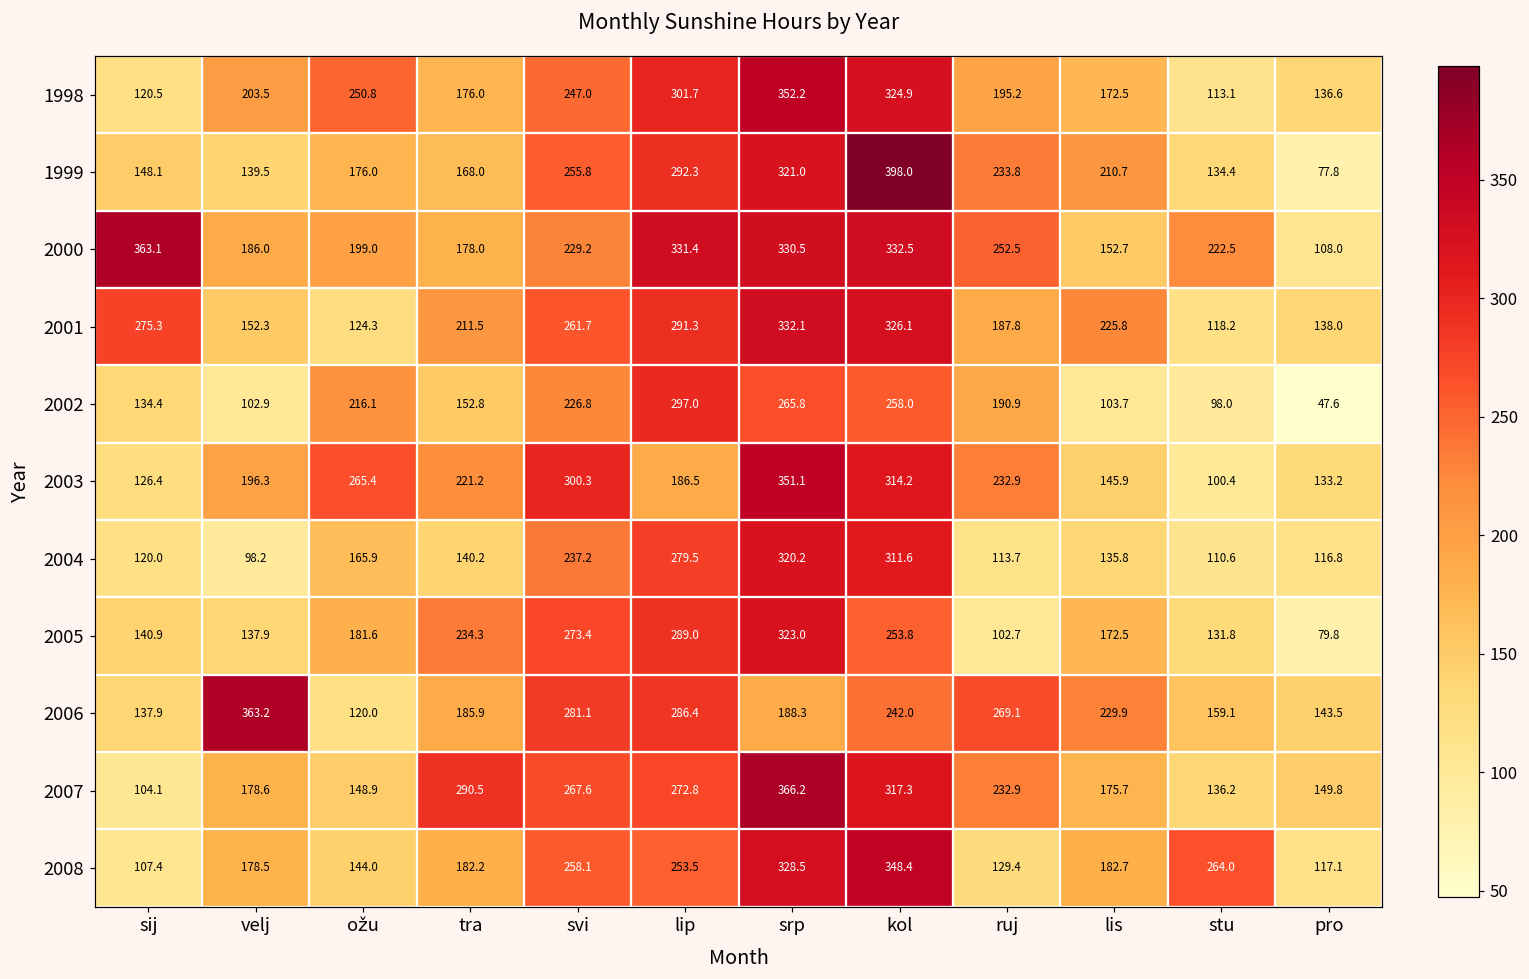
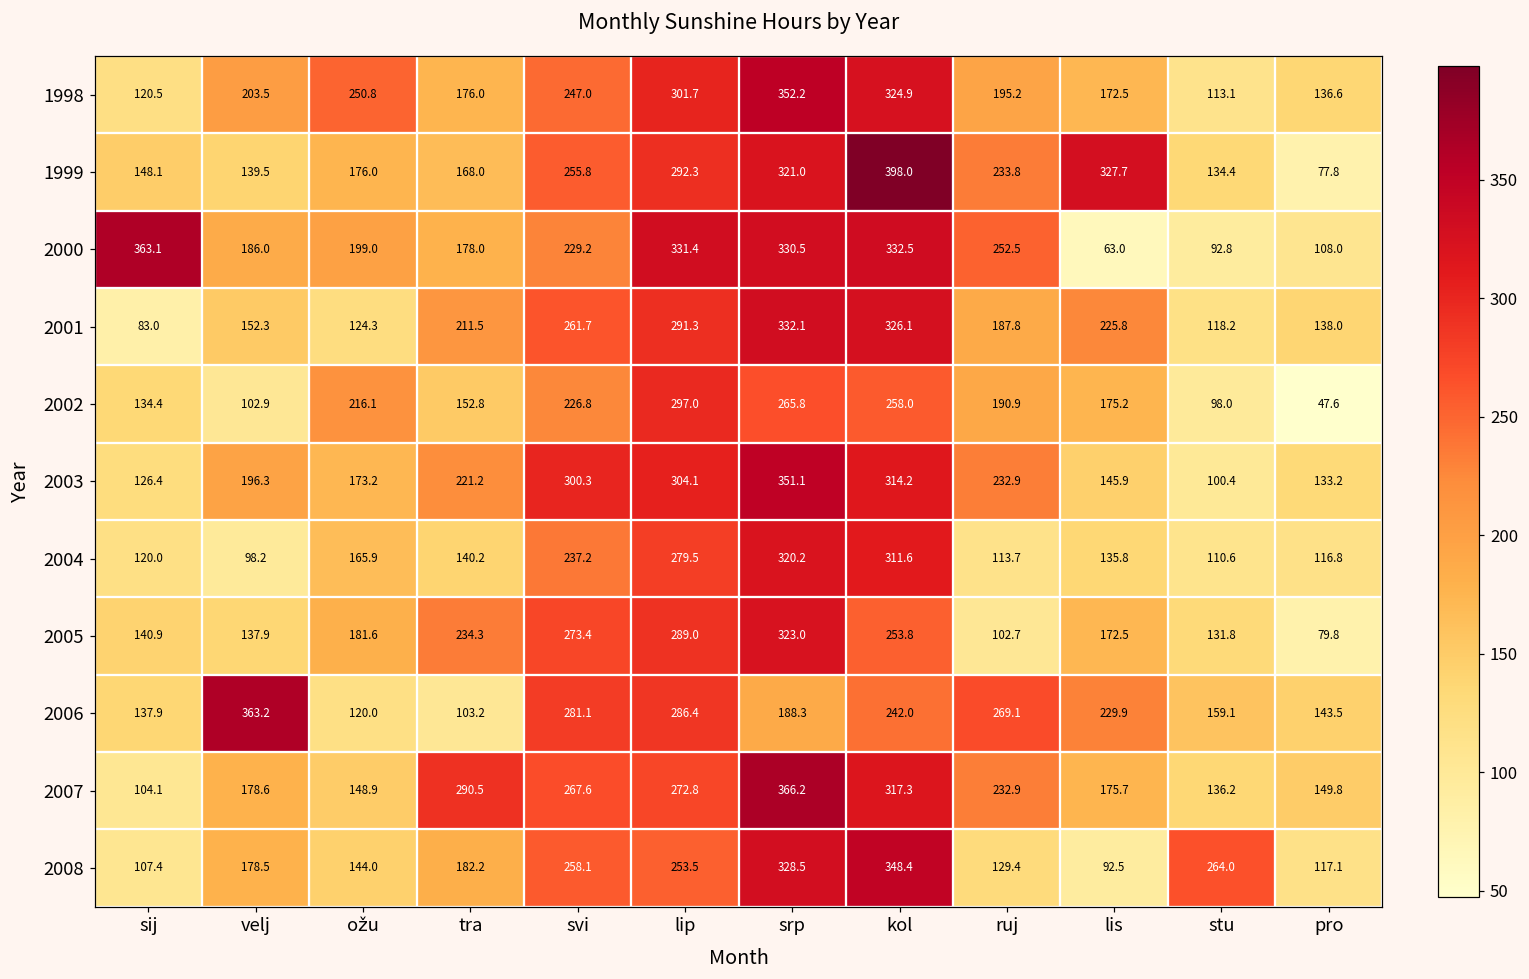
1999, lis: 210.7 -> 327.7
2000, lis: 152.7 -> 63.0
2000, stu: 222.5 -> 92.8
2001, sij: 275.3 -> 83.0
2002, lis: 103.7 -> 175.2
2003, ožu: 265.4 -> 173.2
2003, lip: 186.5 -> 304.1
2006, tra: 185.9 -> 103.2
2008, lis: 182.7 -> 92.5
